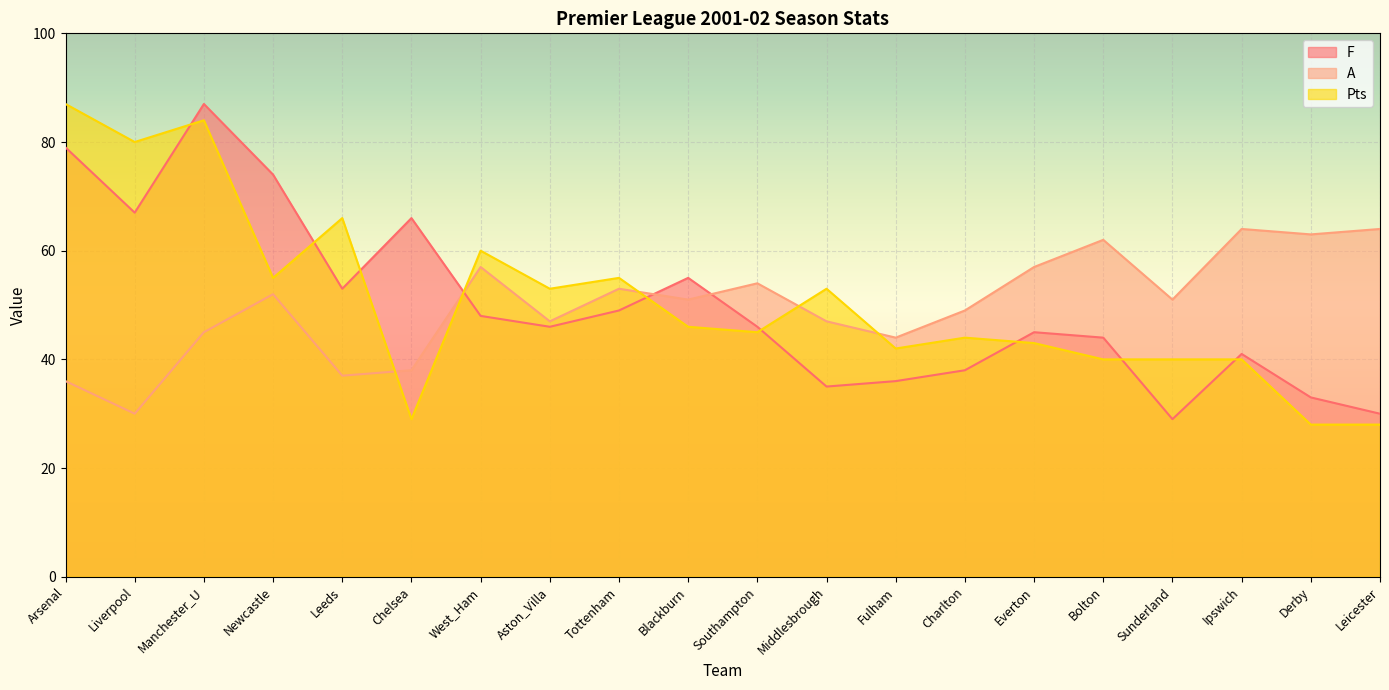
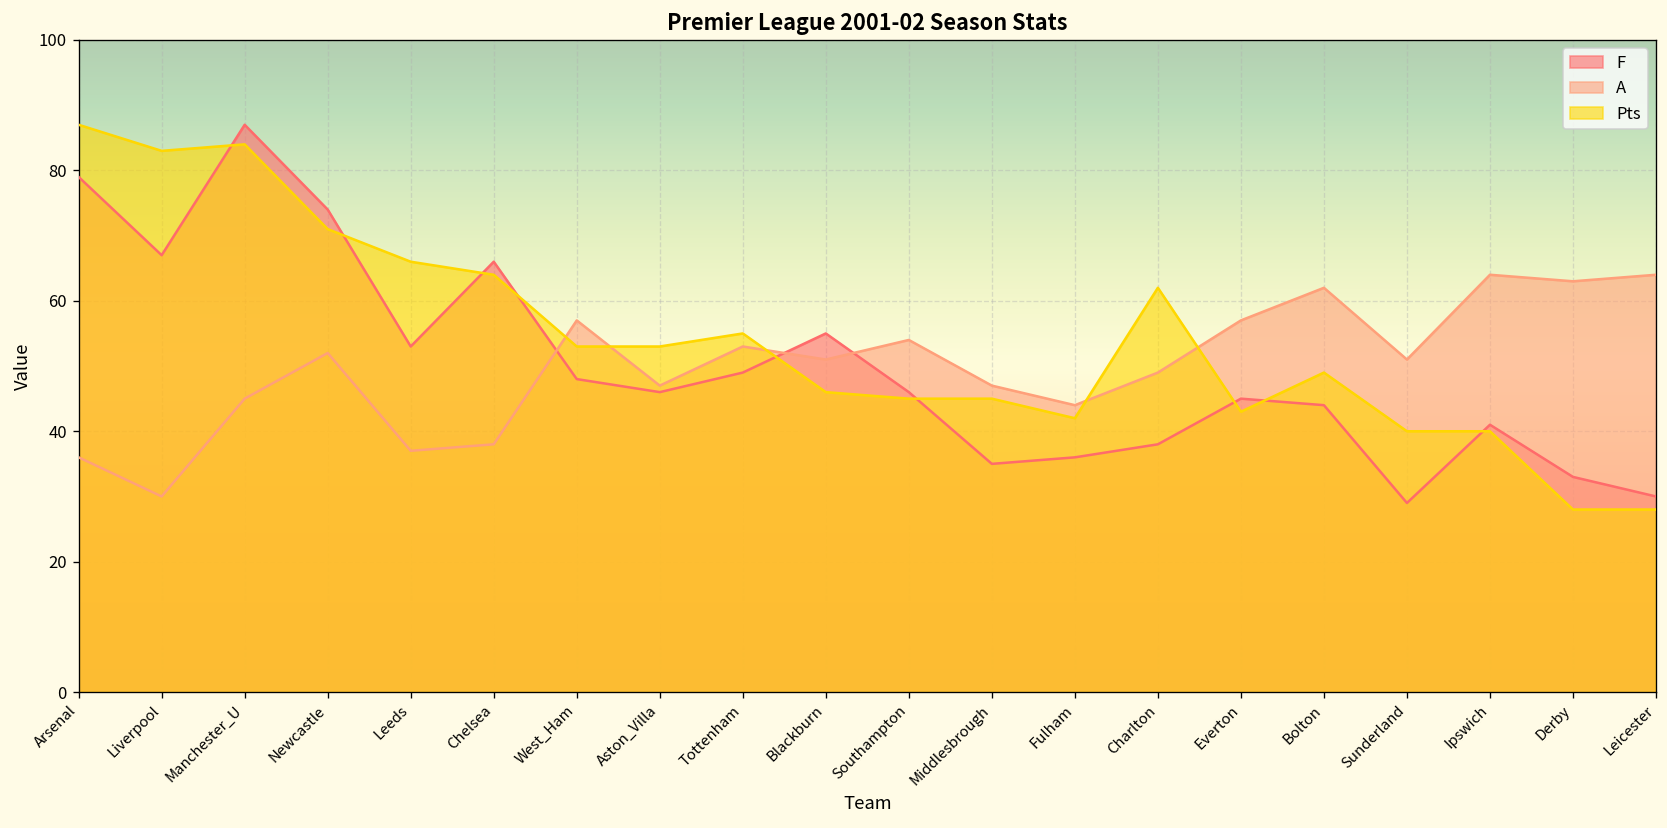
Pts, Liverpool: 80 -> 83
Pts, Newcastle: 55 -> 71
Pts, Chelsea: 29 -> 64
Pts, West_Ham: 60 -> 53
Pts, Middlesbrough: 53 -> 45
Pts, Charlton: 44 -> 62
Pts, Bolton: 40 -> 49
